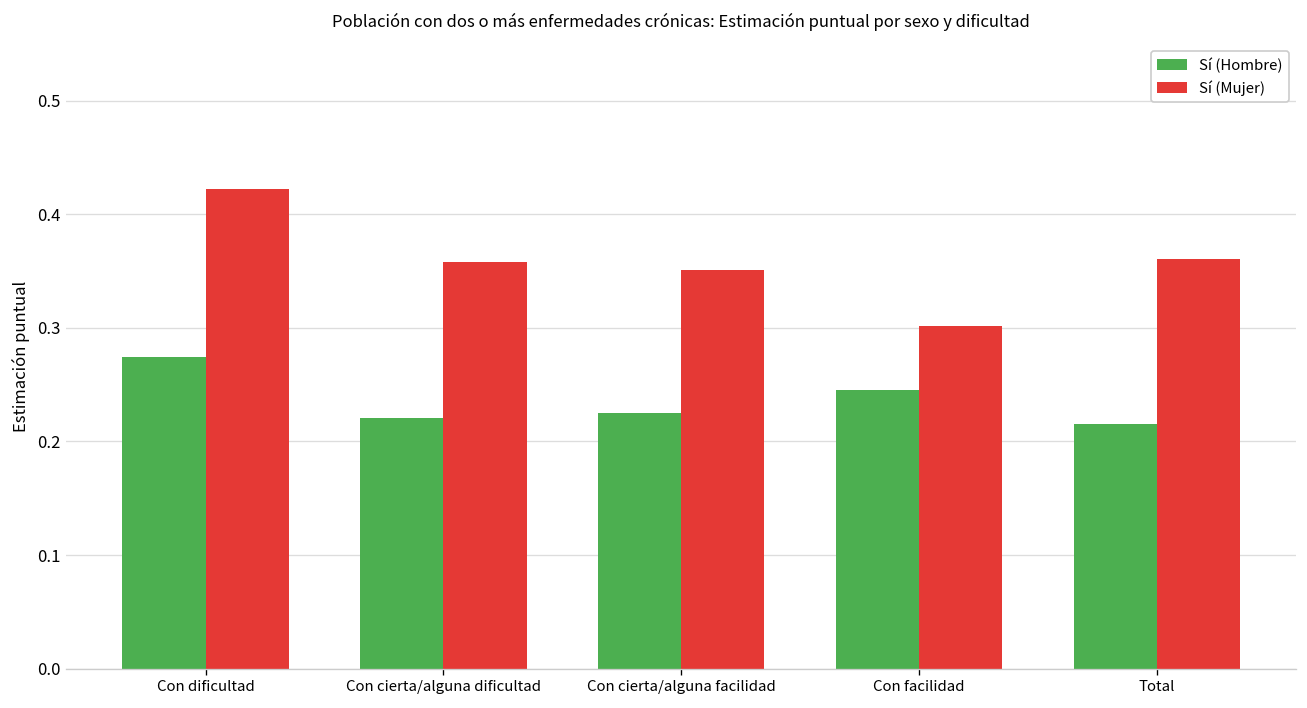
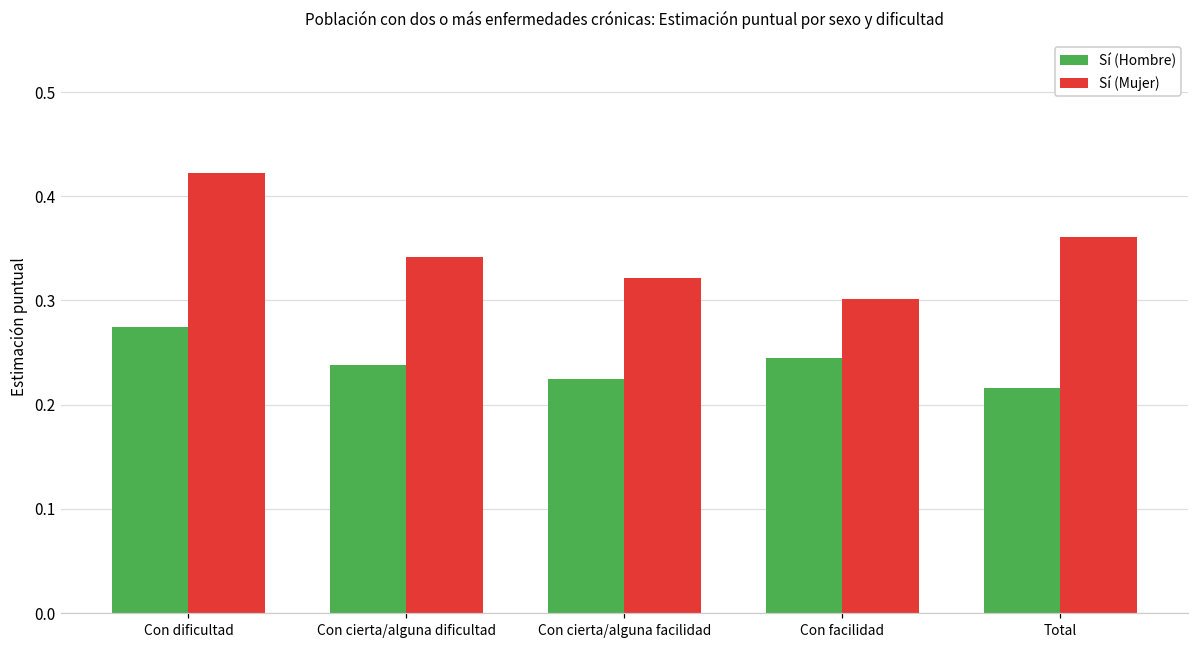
Sí (Hombre), Con cierta/alguna dificultad: 0.22 -> 0.24
Sí (Mujer), Con cierta/alguna dificultad: 0.36 -> 0.34
Sí (Mujer), Con cierta/alguna facilidad: 0.35 -> 0.32
